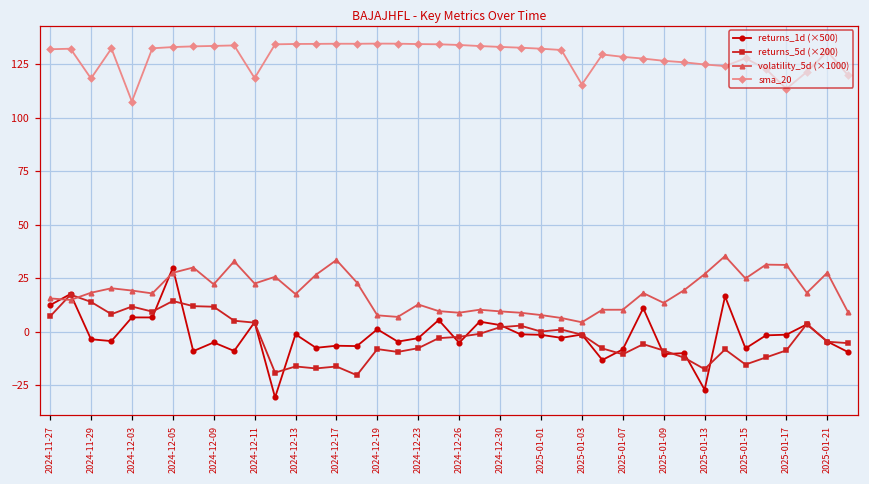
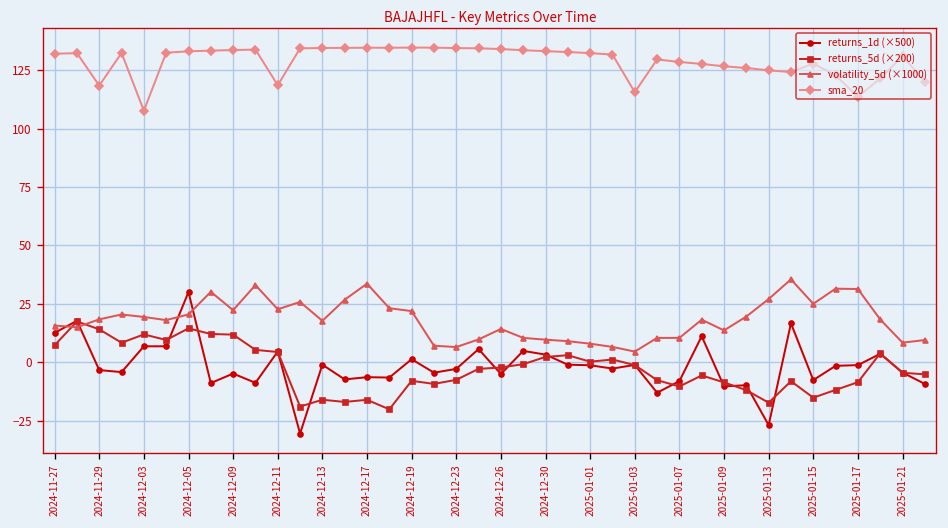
volatility_5d (×1000), 2024-12-05: 28 -> 20
volatility_5d (×1000), 2024-12-19: 8 -> 22
volatility_5d (×1000), 2024-12-23: 13 -> 6
volatility_5d (×1000), 2024-12-26: 9 -> 14
volatility_5d (×1000), 2025-01-21: 28 -> 8
